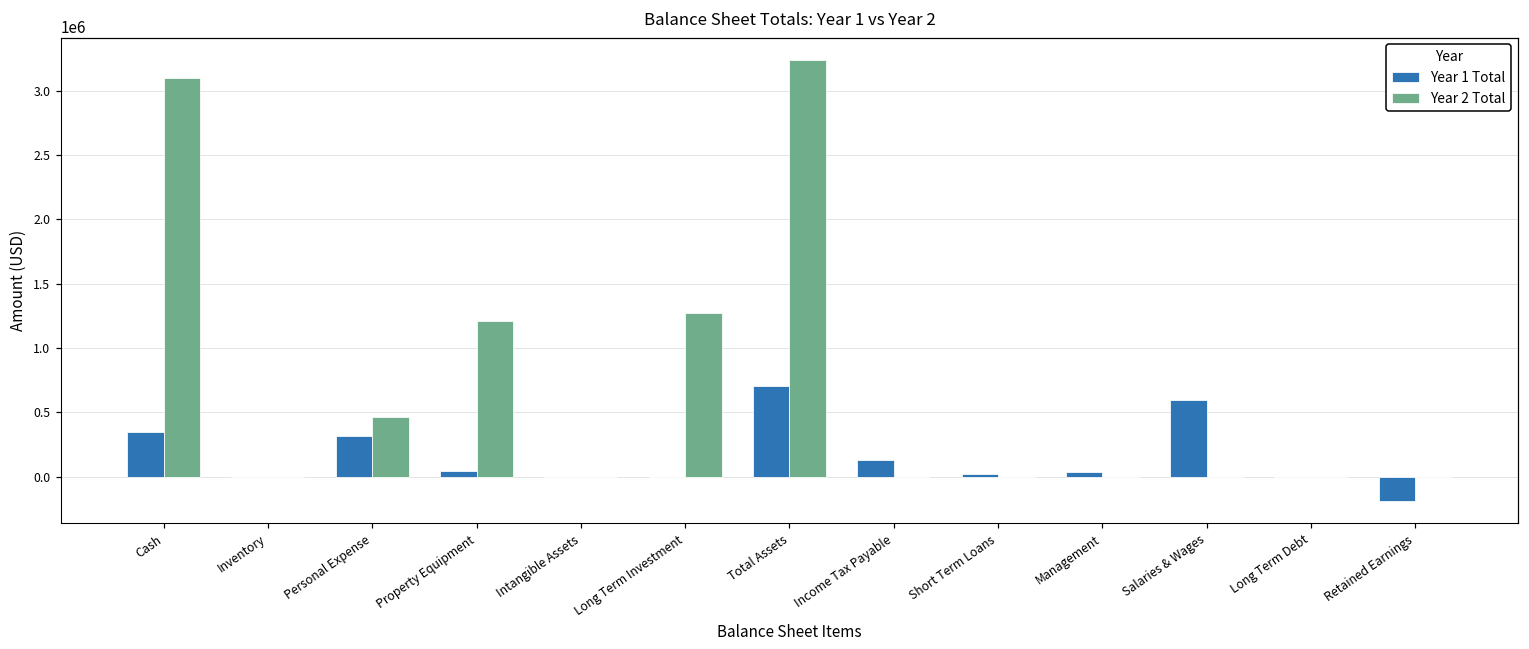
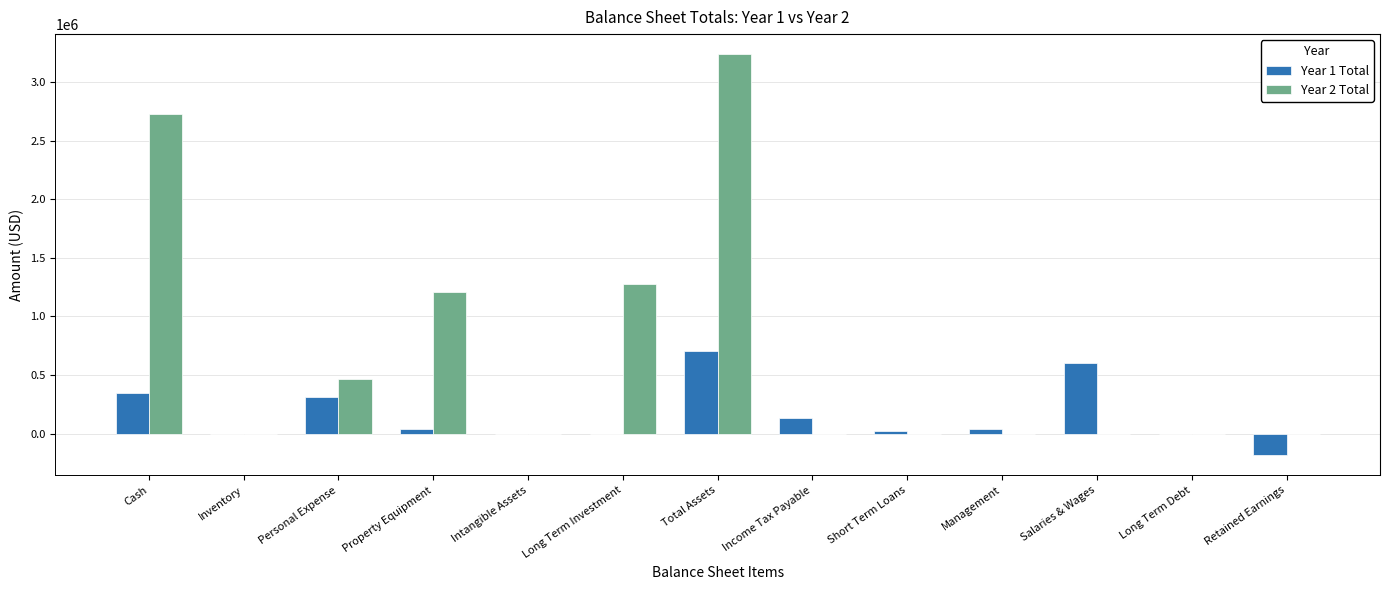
Year 2 Total, Cash: 3100000 -> 2730000
